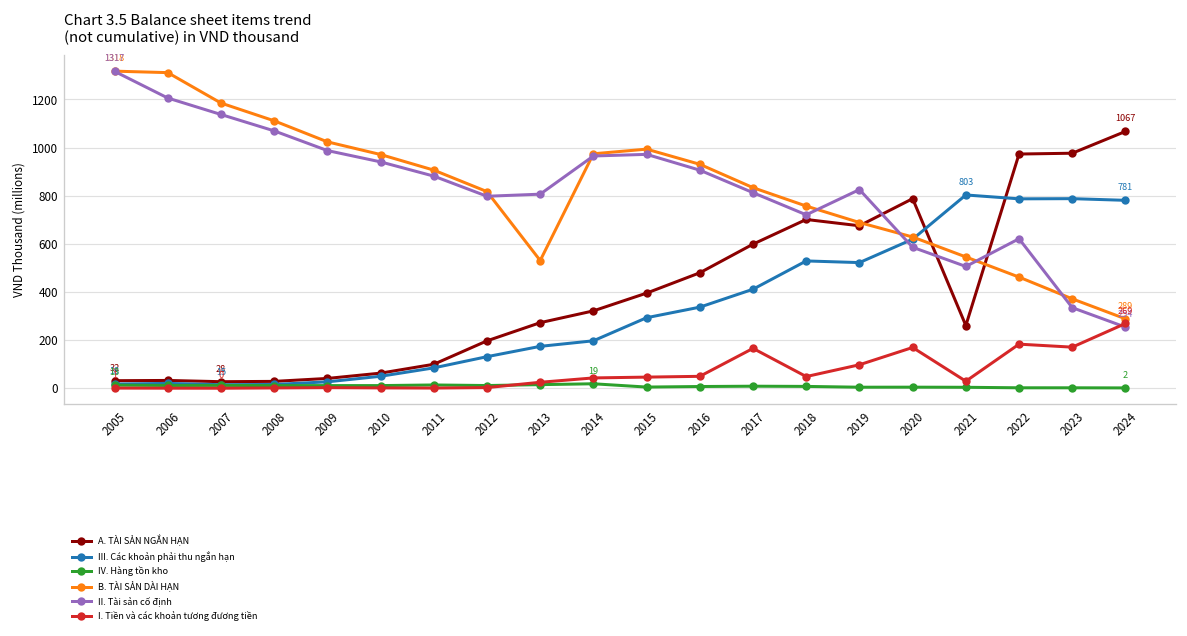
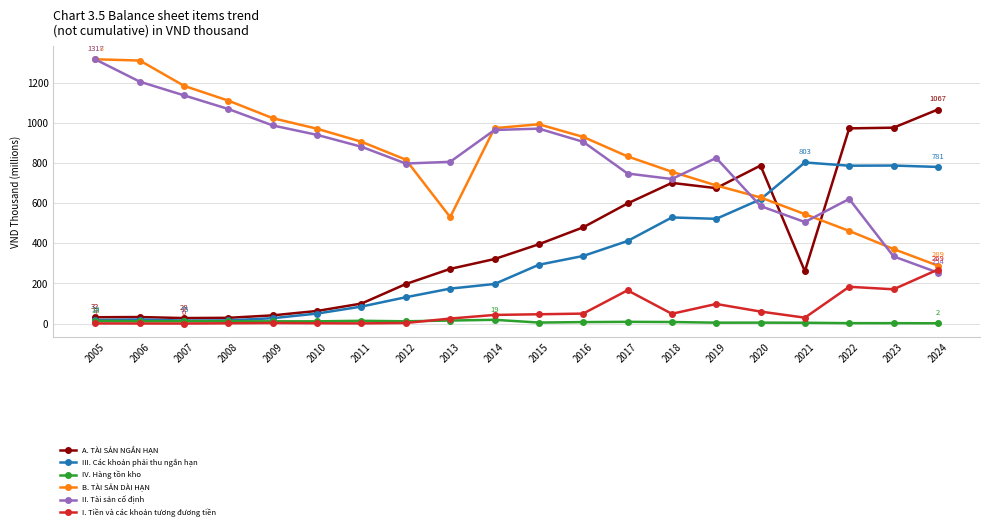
II. Tài sản cố định, 2017: 810 -> 750
I. Tiền và các khoản tương đương tiền, 2020: 170 -> 60
